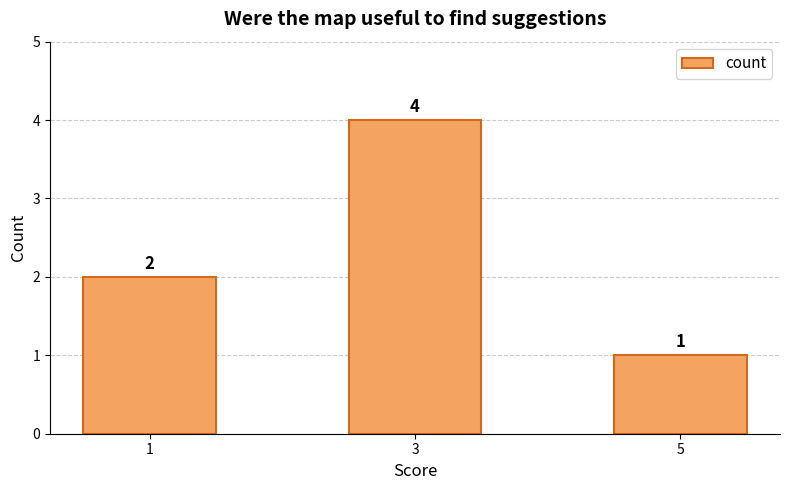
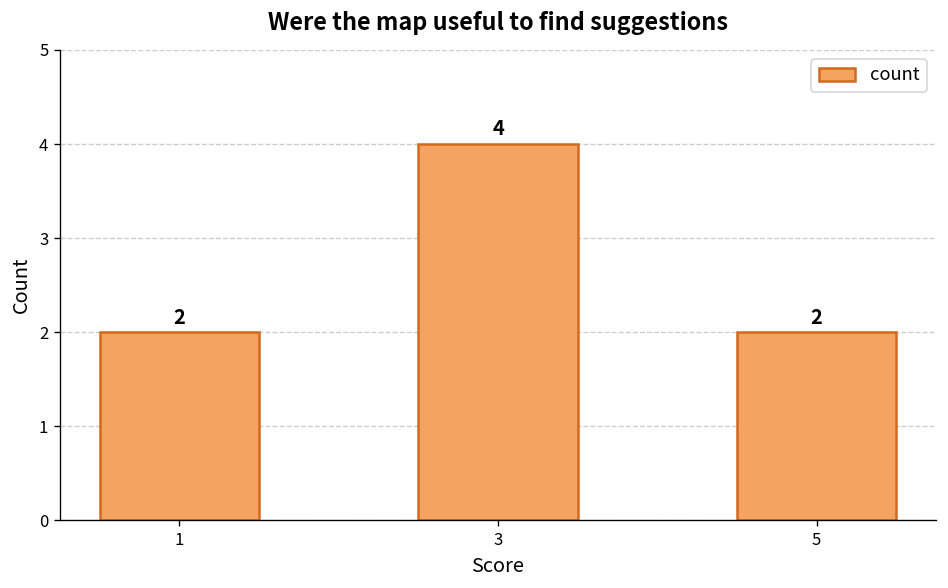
5: 1 -> 2
